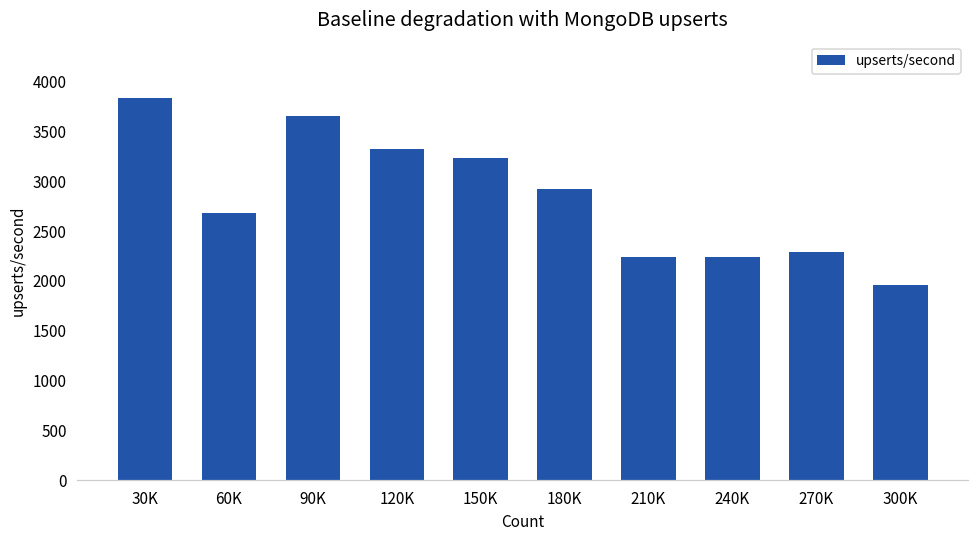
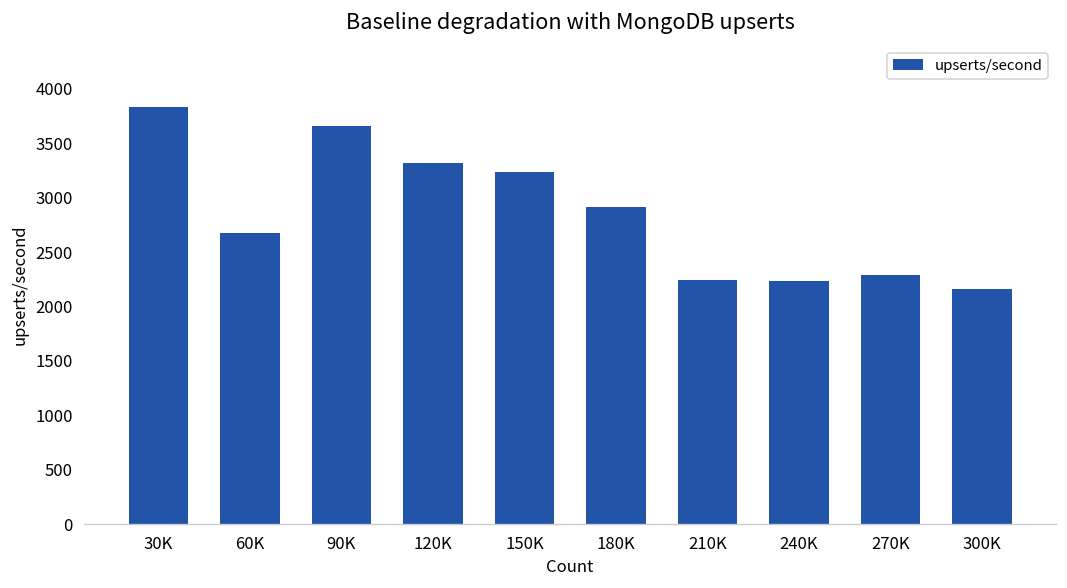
300K: 2000 -> 2200
